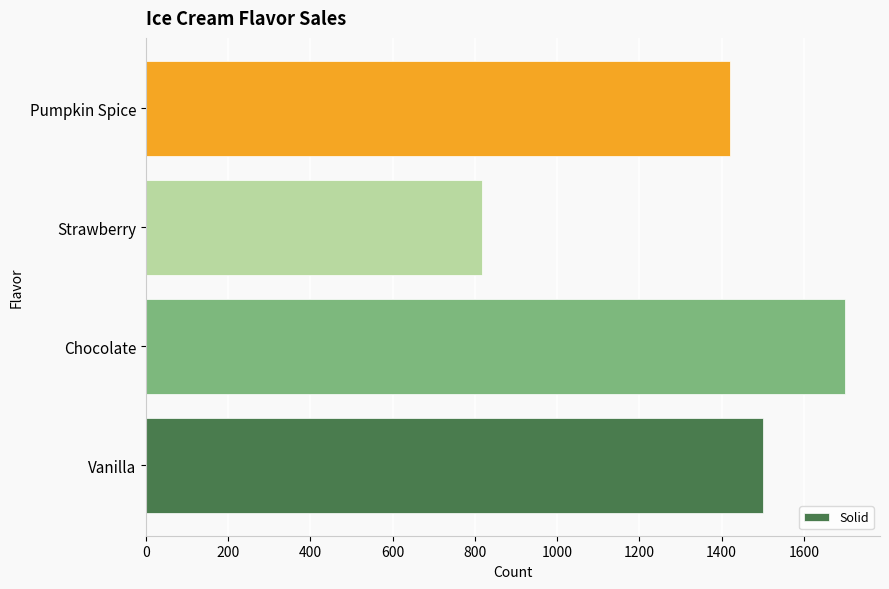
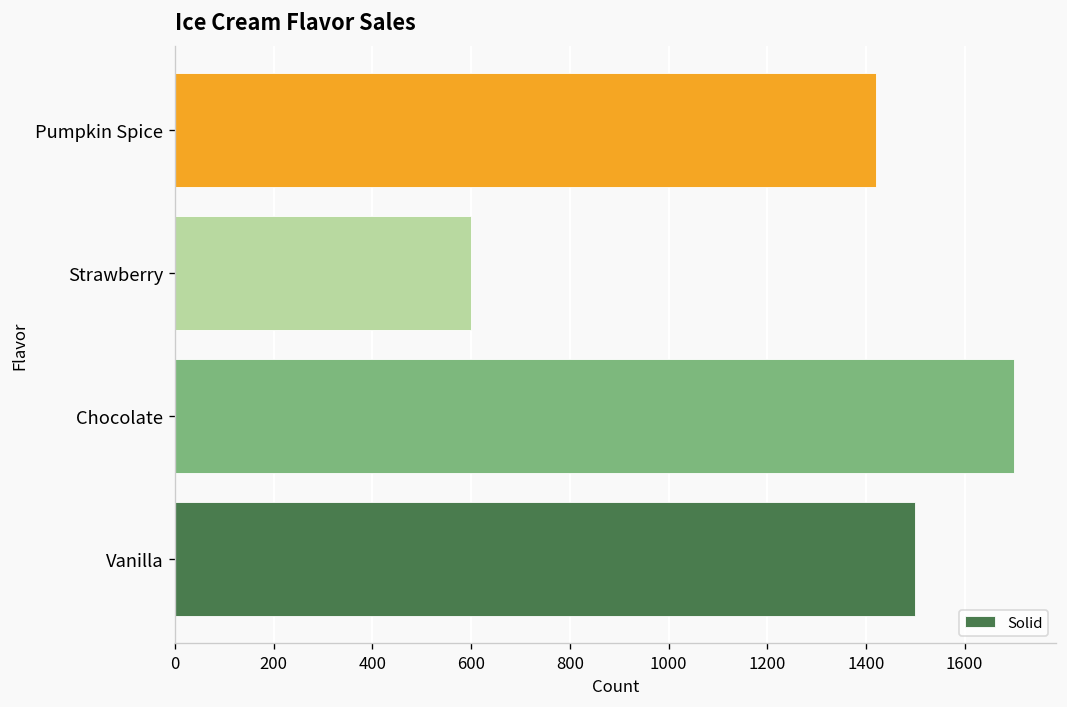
Strawberry: 820 -> 600
